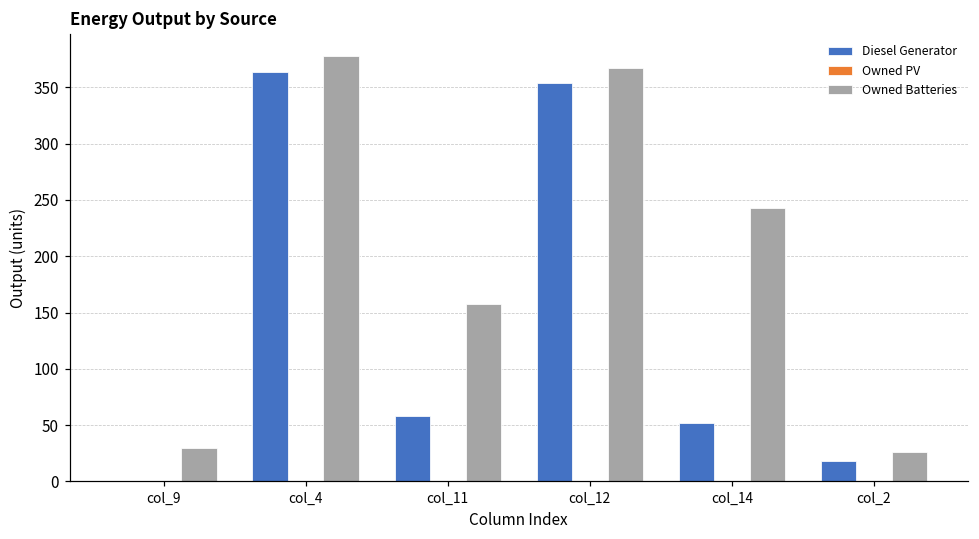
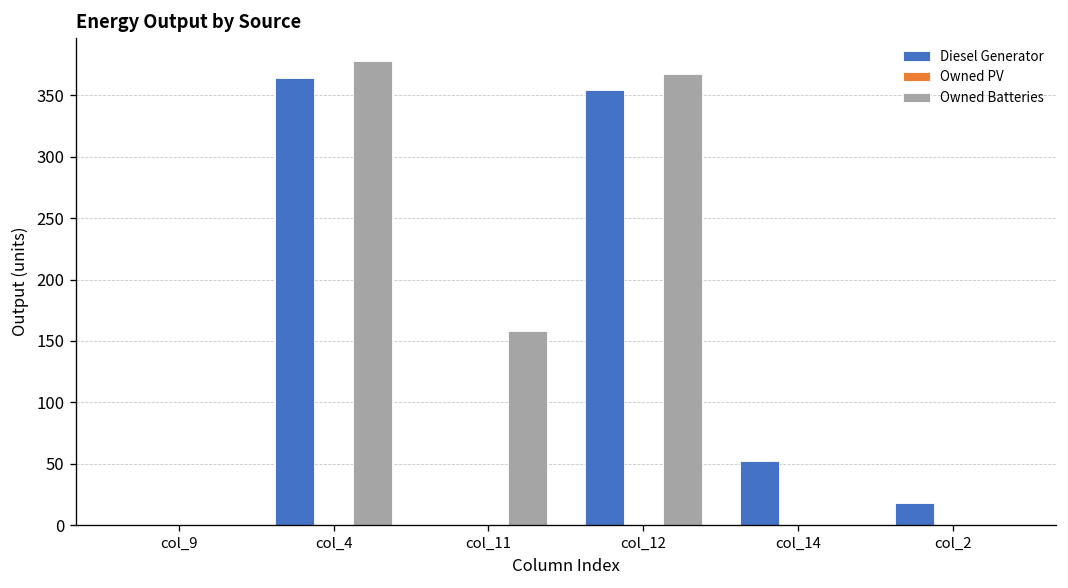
Owned Batteries, col_9: 30 -> 0
Diesel Generator, col_11: 58 -> 0
Owned Batteries, col_14: 243 -> 0
Owned Batteries, col_2: 26 -> 0
